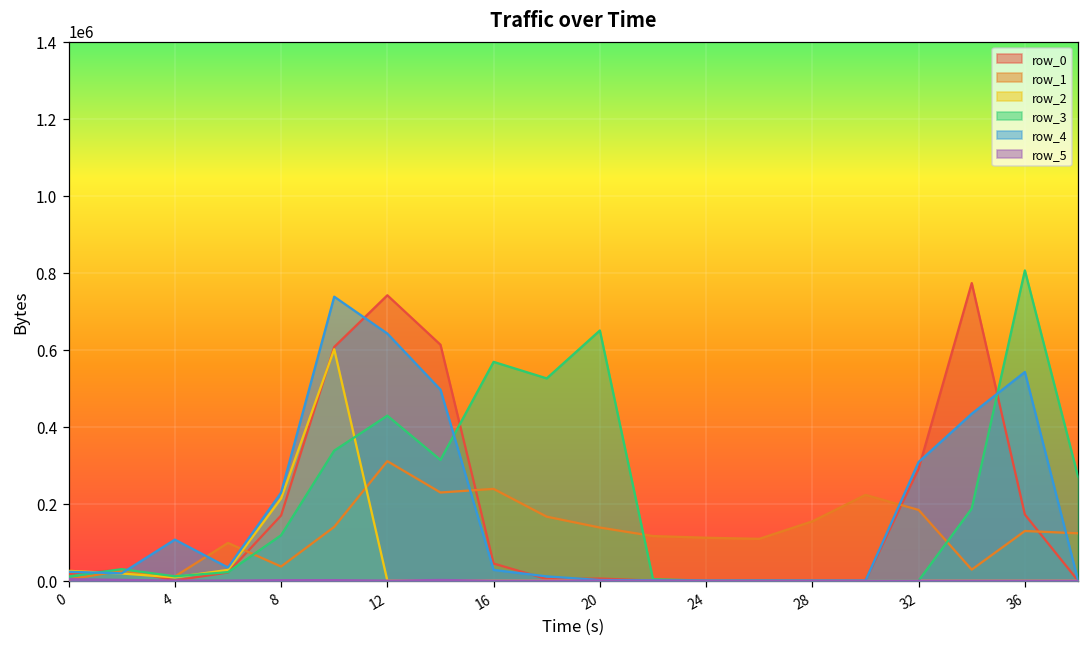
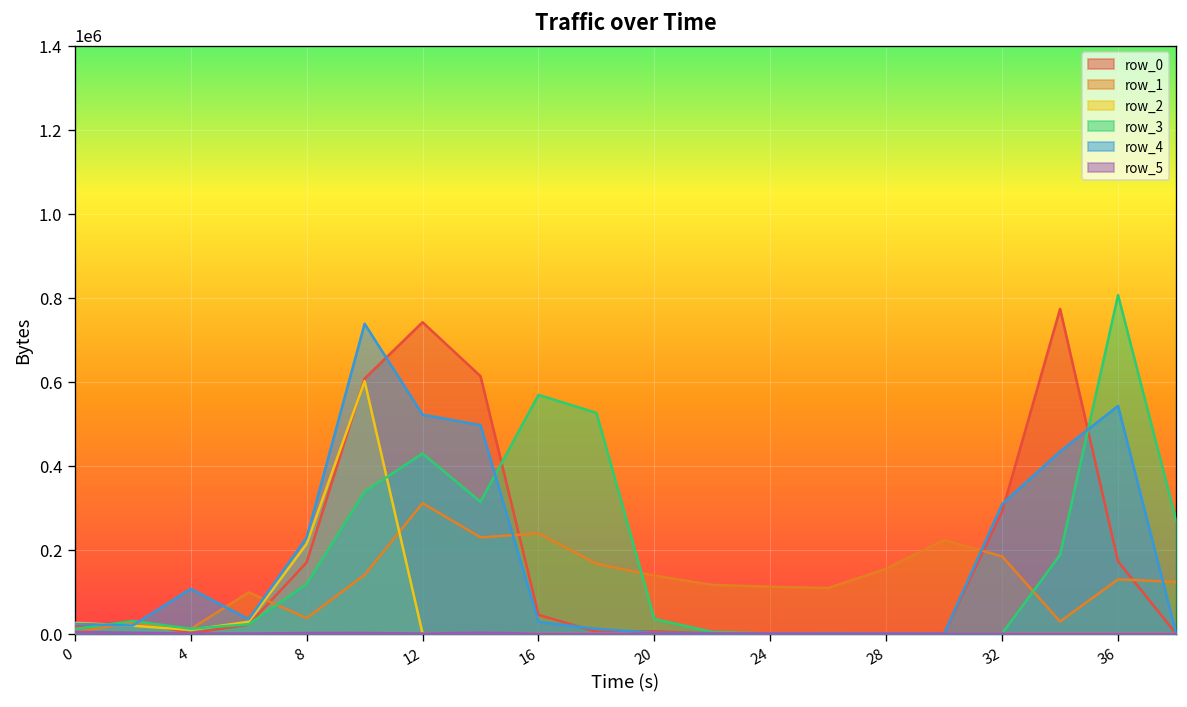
row_4, 12: 640000 -> 520000
row_3, 20: 650000 -> 30000
